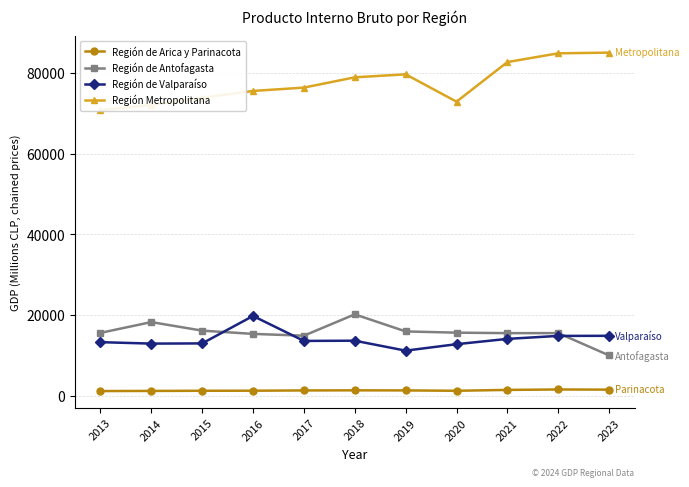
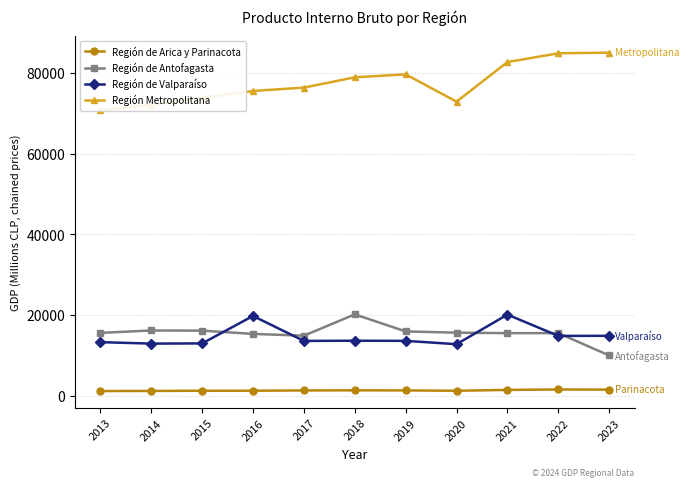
Región de Antofagasta, 2014: 18000 -> 16000
Región de Valparaíso, 2019: 11000 -> 14000
Región de Valparaíso, 2021: 14000 -> 20000
